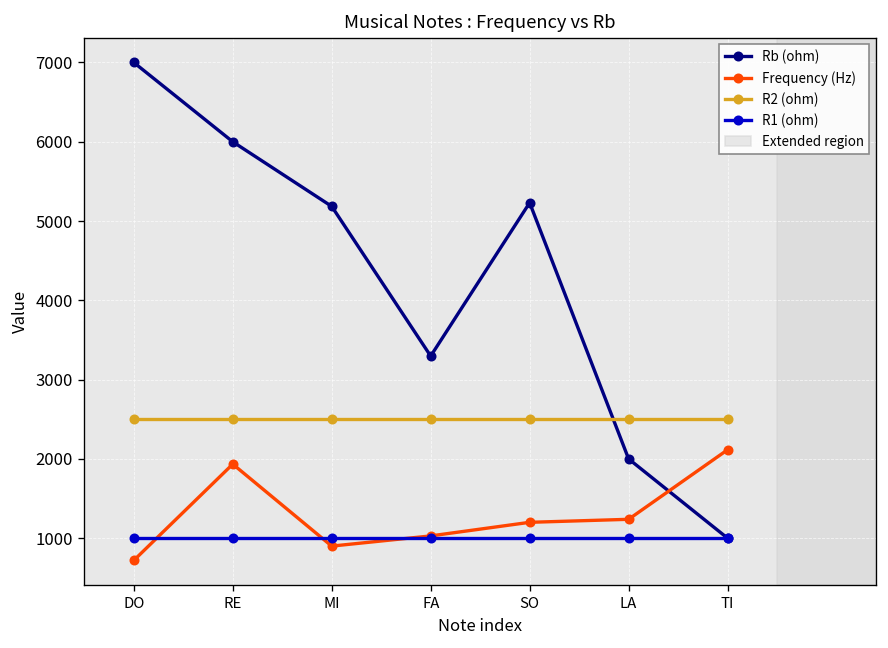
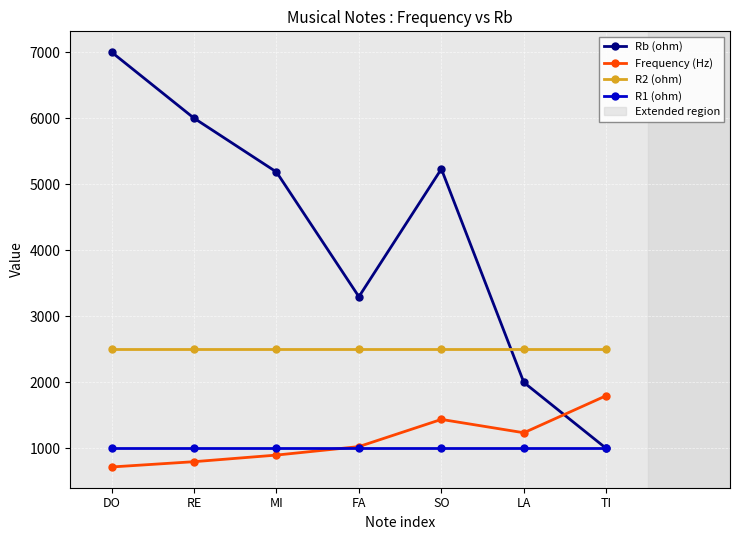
Frequency (Hz), RE: 1900 -> 800
Frequency (Hz), SO: 1200 -> 1400
Frequency (Hz), TI: 2100 -> 1800
